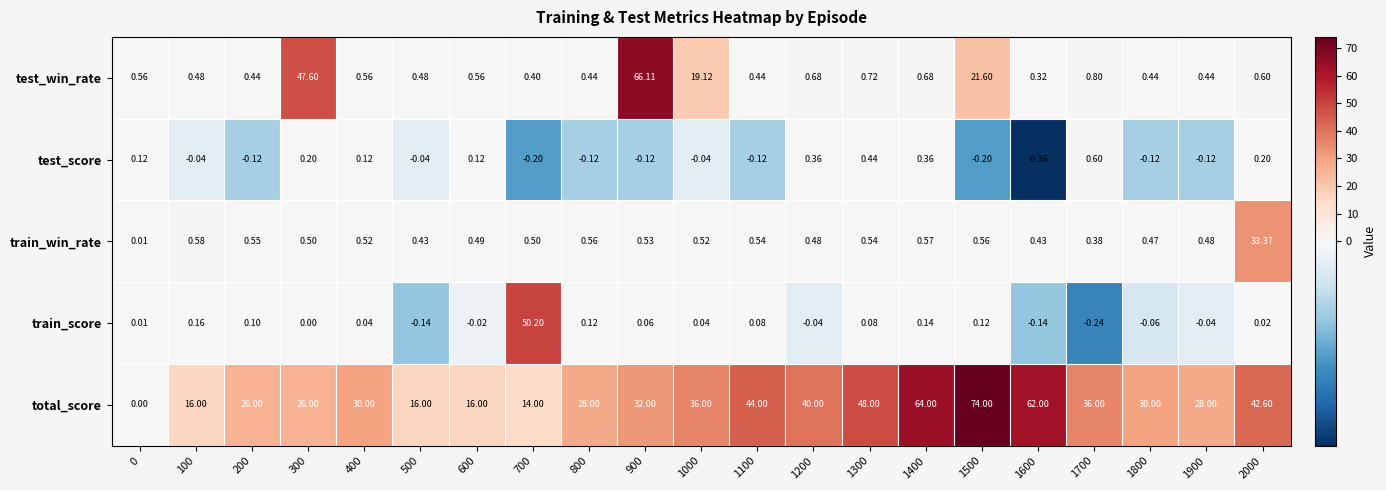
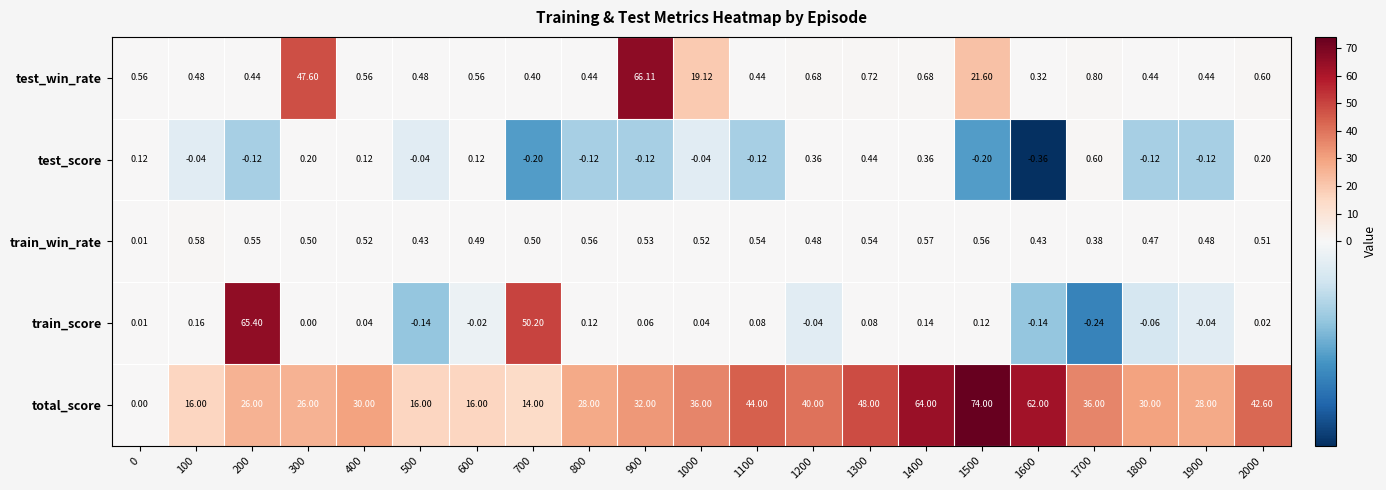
train_win_rate, 2000: 33.37 -> 0.51
train_score, 200: 0.10 -> 65.40
